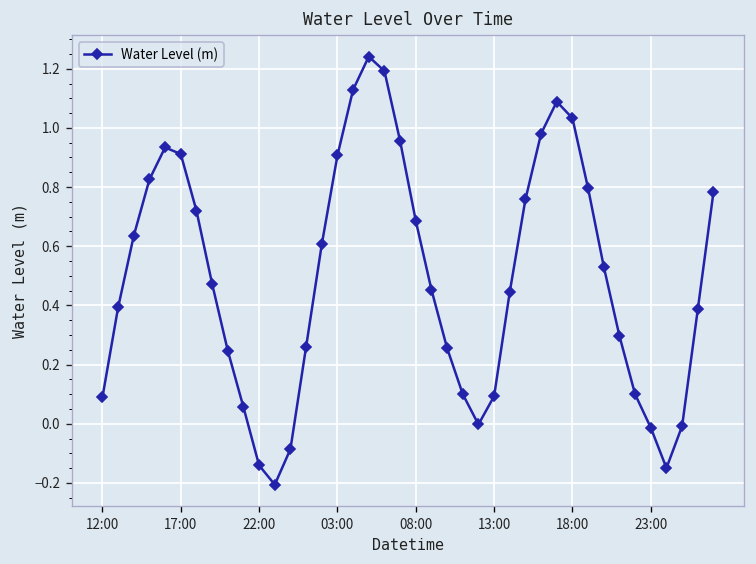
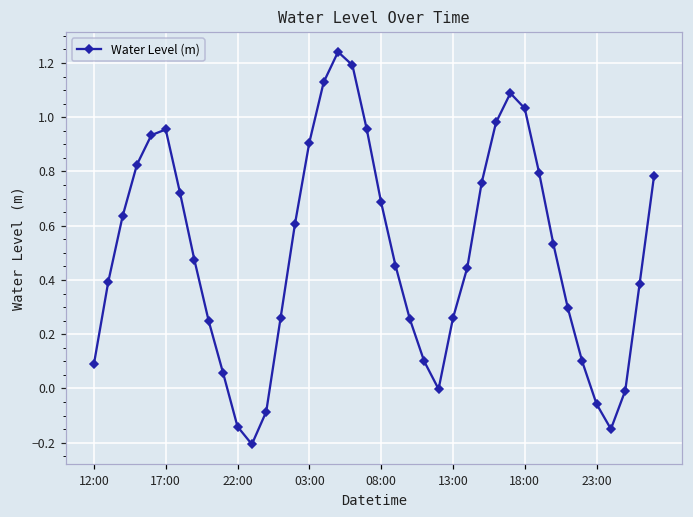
17:00: 0.91 -> 0.95
13:00: 0.09 -> 0.26
23:00: -0.01 -> -0.06
